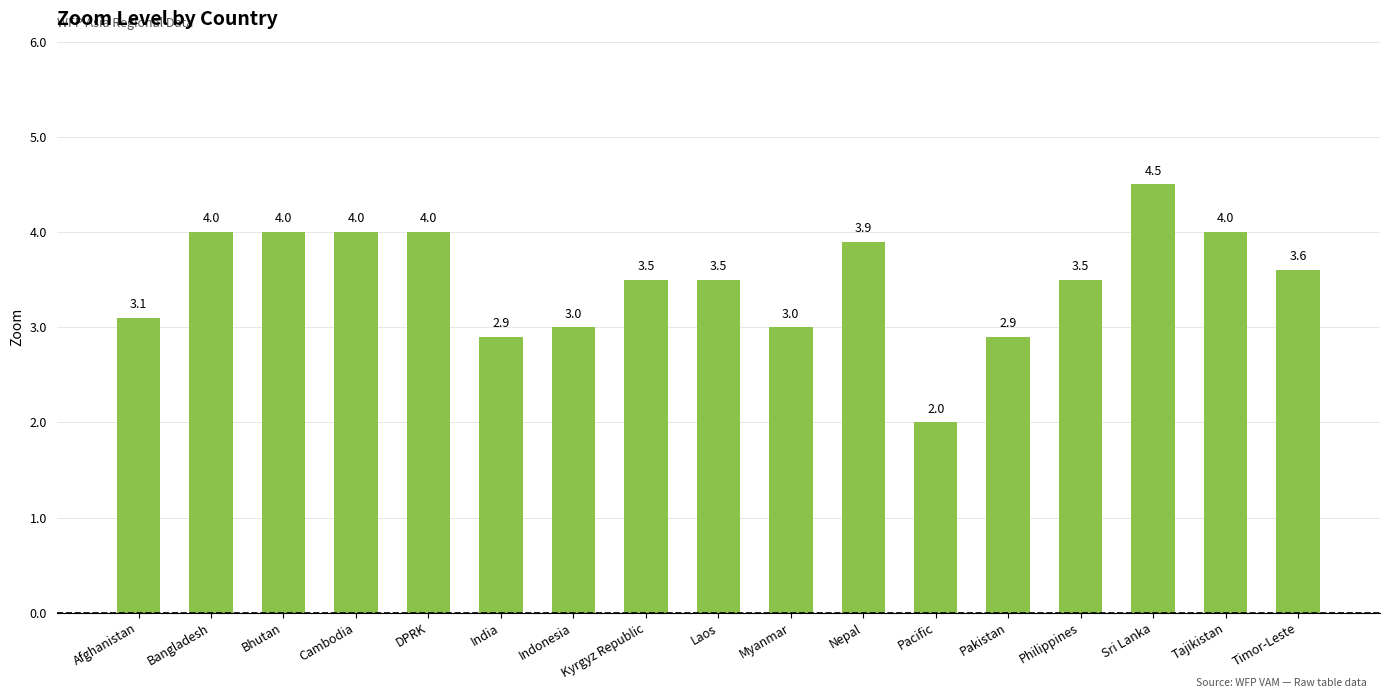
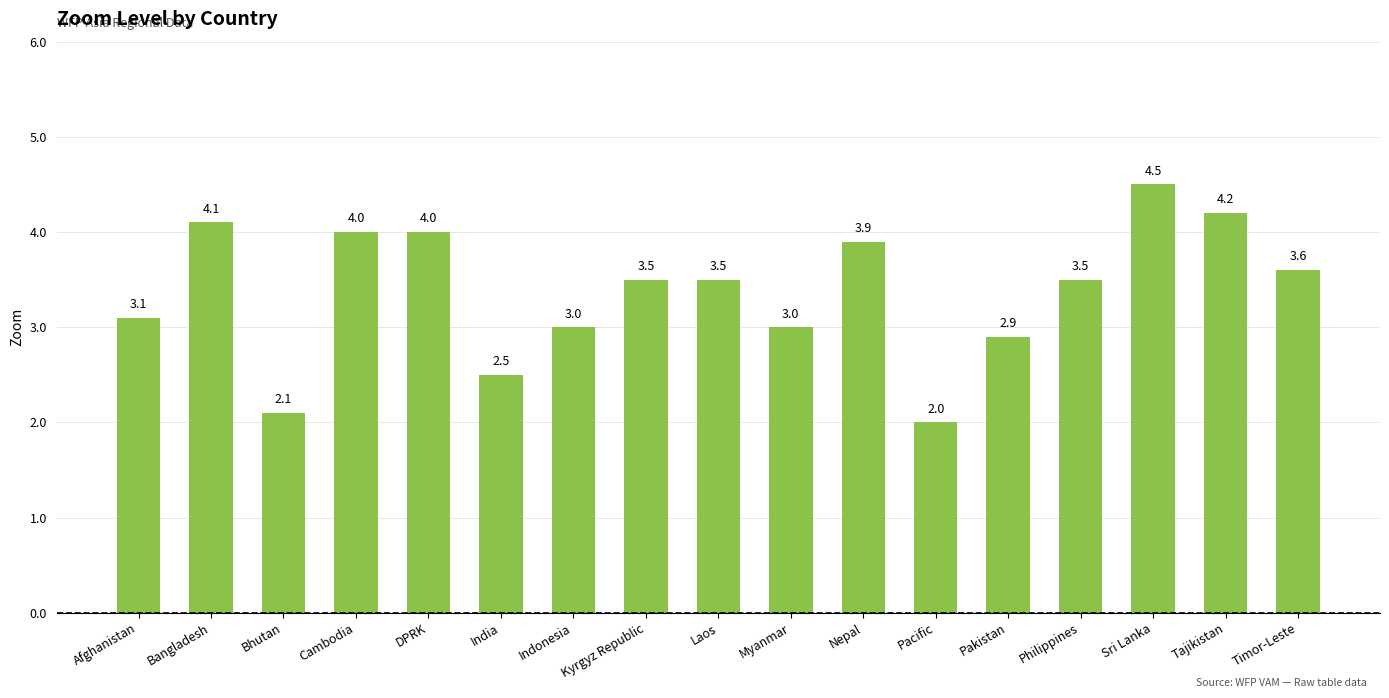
Bangladesh: 4.0 -> 4.1
Bhutan: 4.0 -> 2.1
India: 2.9 -> 2.5
Tajikistan: 4.0 -> 4.2
